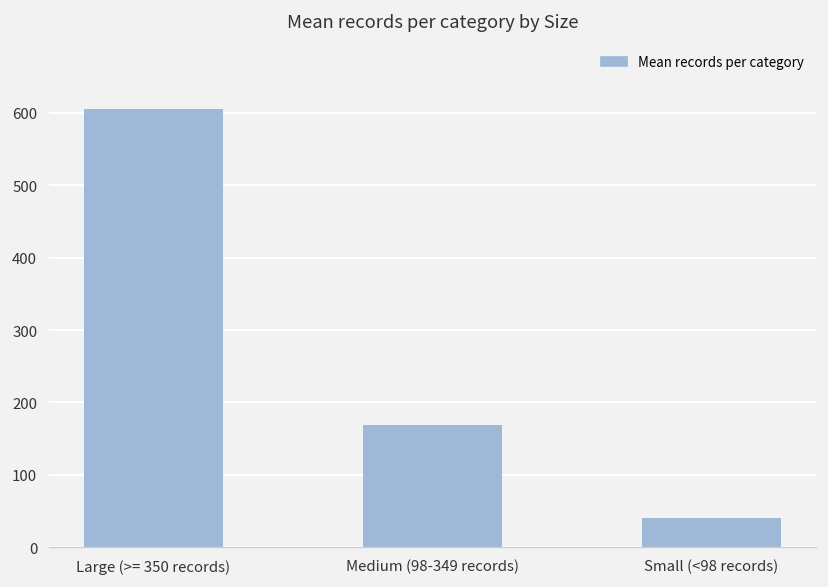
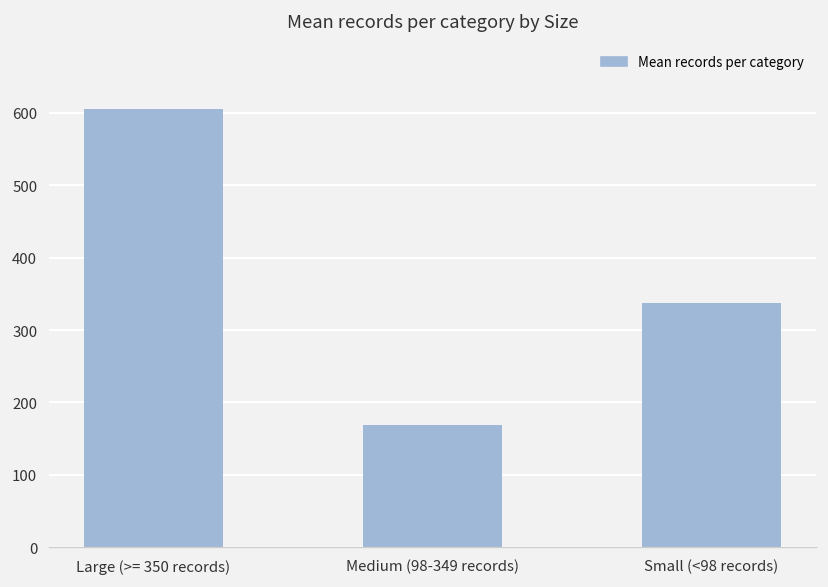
Small (<98 records): 40 -> 340
